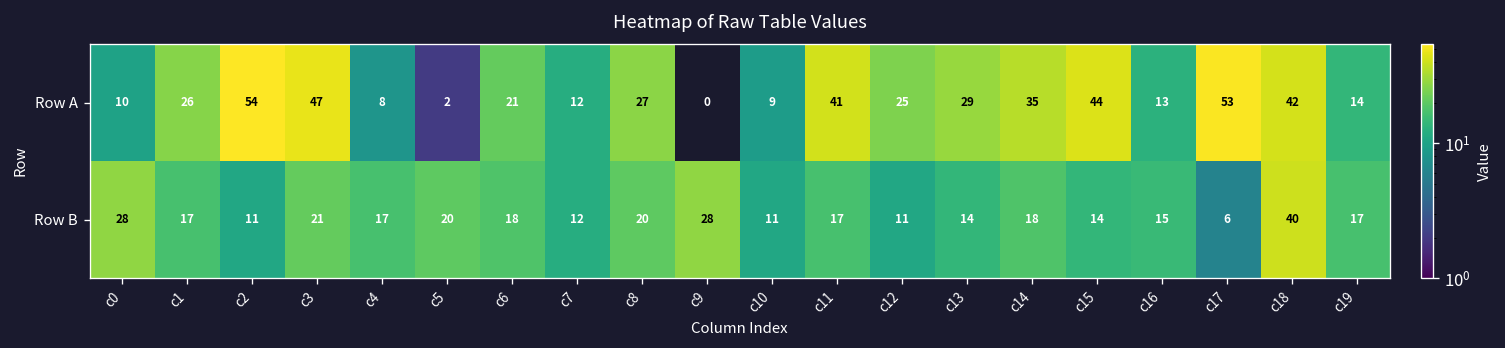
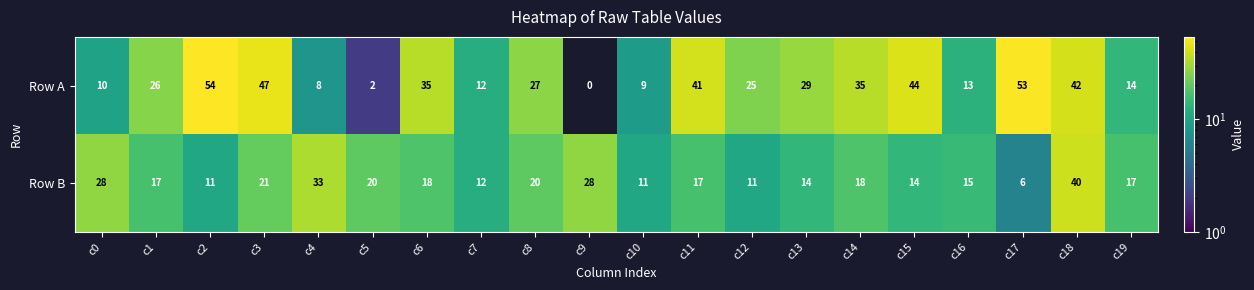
Row A, c6: 21 -> 35
Row B, c4: 17 -> 33
